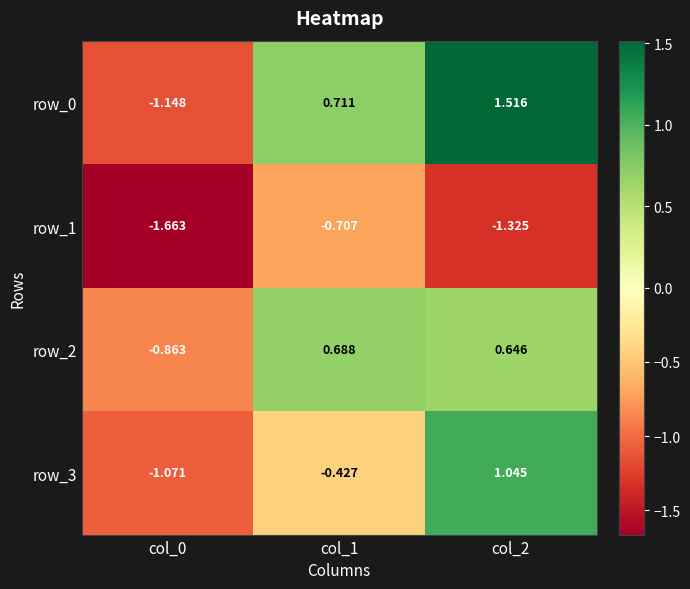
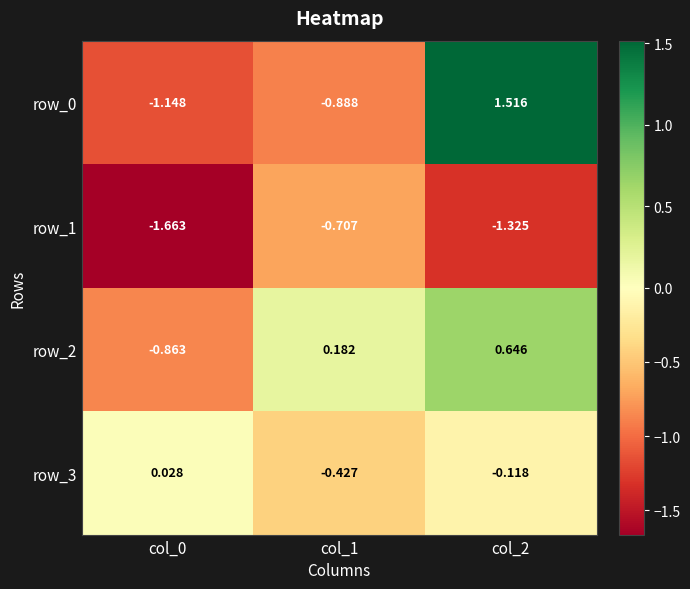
row_0, col_1: 0.711 -> -0.888
row_2, col_1: 0.688 -> 0.182
row_3, col_0: -1.071 -> 0.028
row_3, col_2: 1.045 -> -0.118
